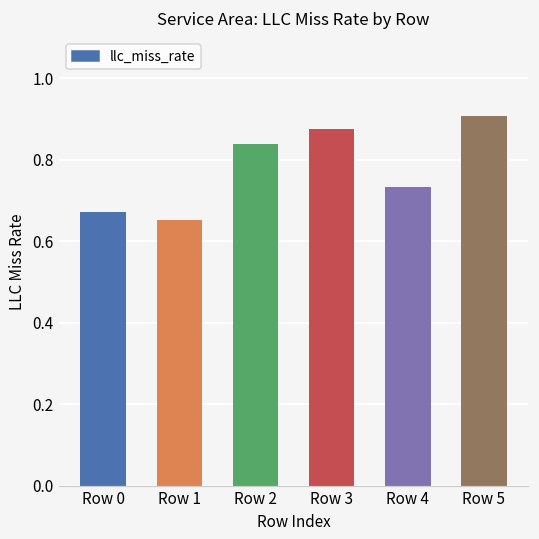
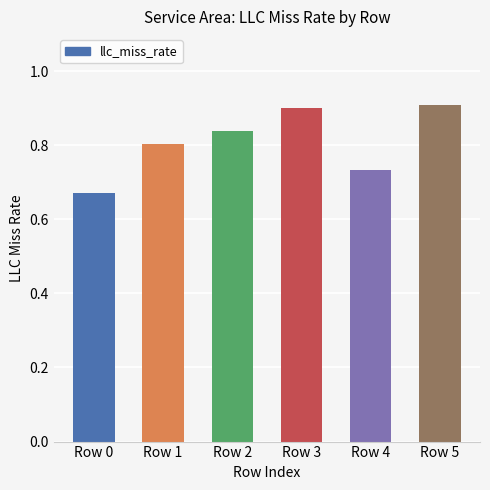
Row 1: 0.65 -> 0.80
Row 3: 0.88 -> 0.90
